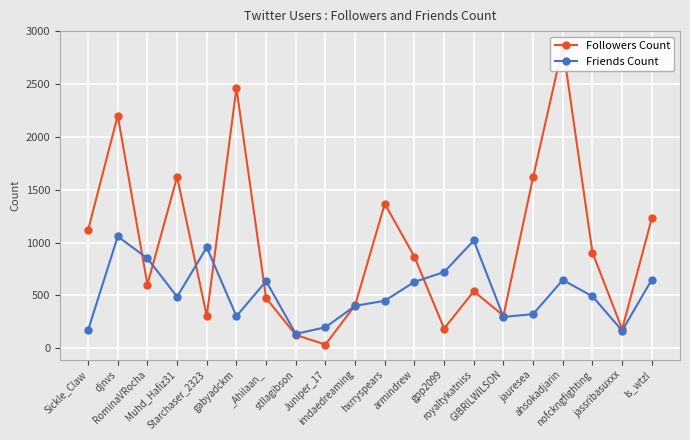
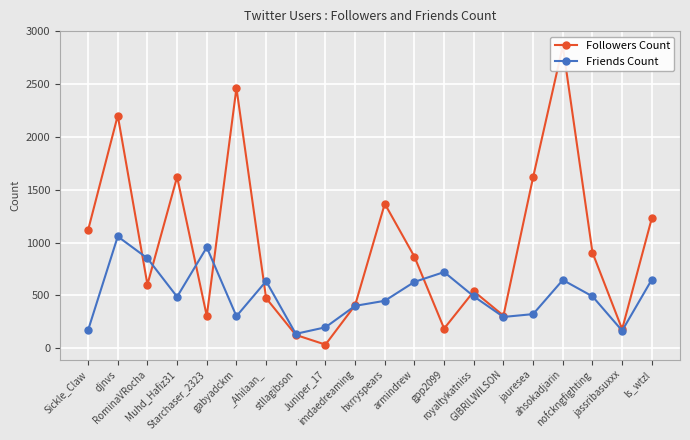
Friends Count, royaltykatniss: 1020 -> 490
